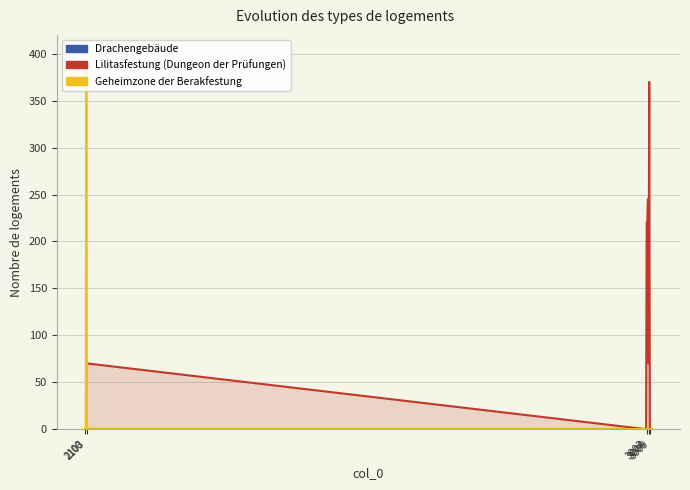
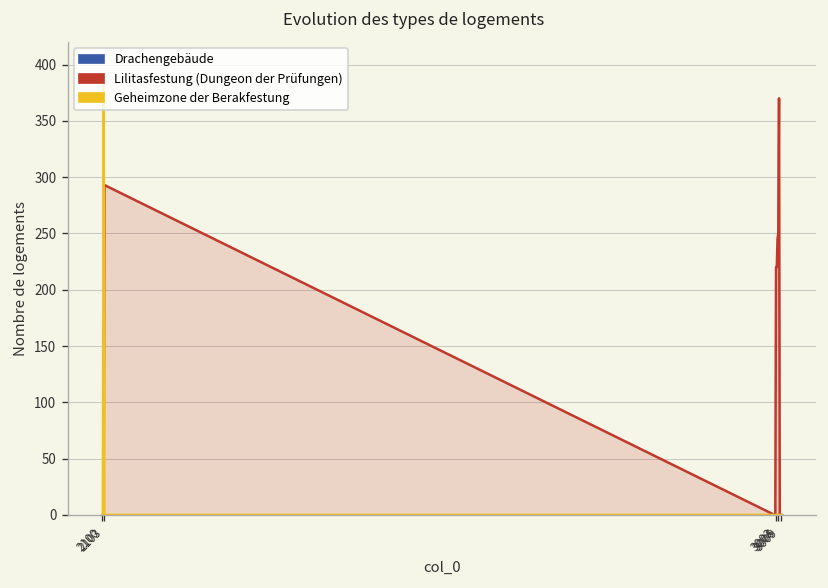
Lilitasfestung (Dungeon der Prüfungen), 2103: 70 -> 290
Lilitasfestung (Dungeon der Prüfungen), 3006: 70 -> 250
